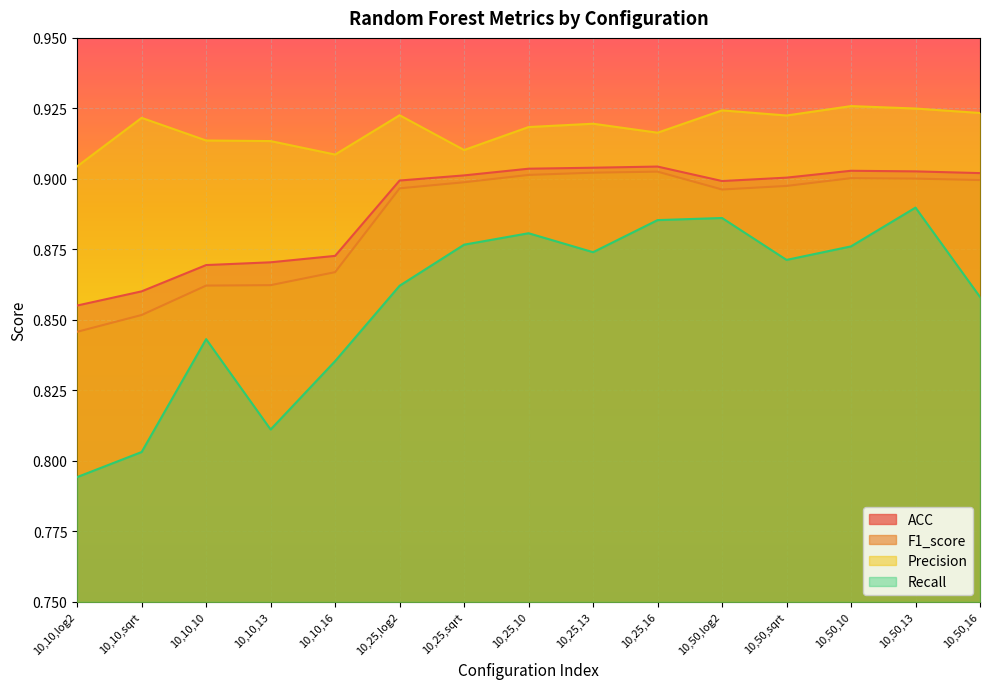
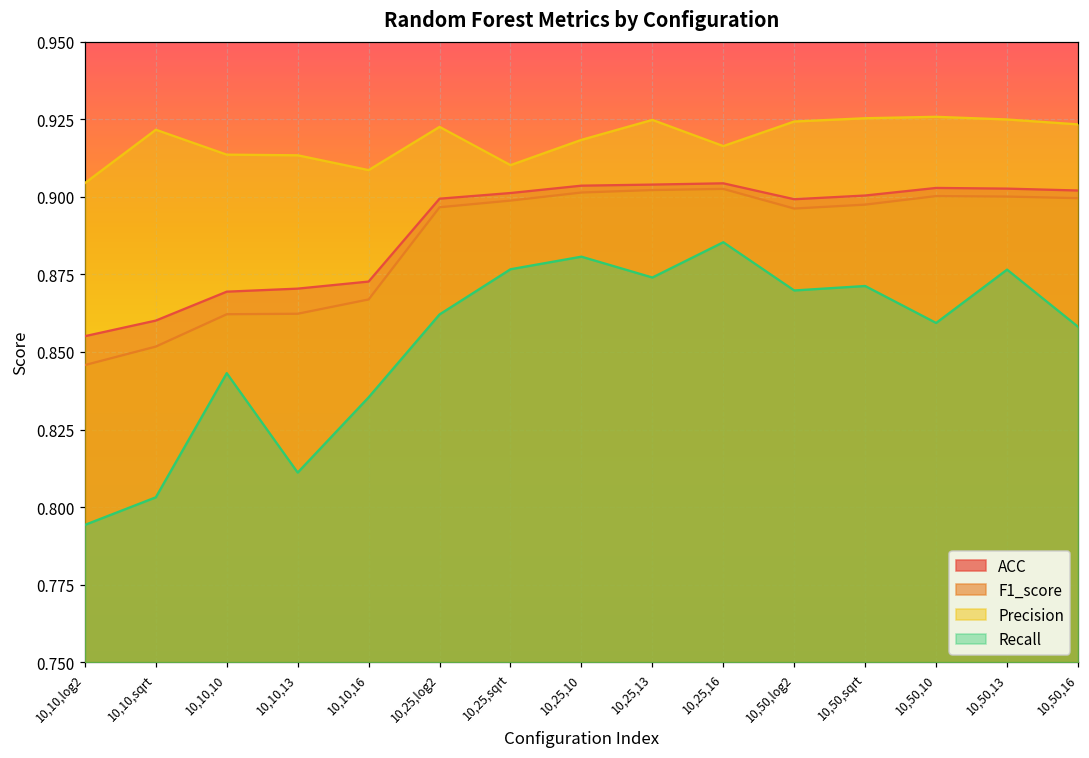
Precision, 10,25,13: 0.920 -> 0.925
Recall, 10,50,log2: 0.886 -> 0.870
Precision, 10,50,sqrt: 0.922 -> 0.925
Recall, 10,50,10: 0.876 -> 0.859
Recall, 10,50,13: 0.890 -> 0.877
